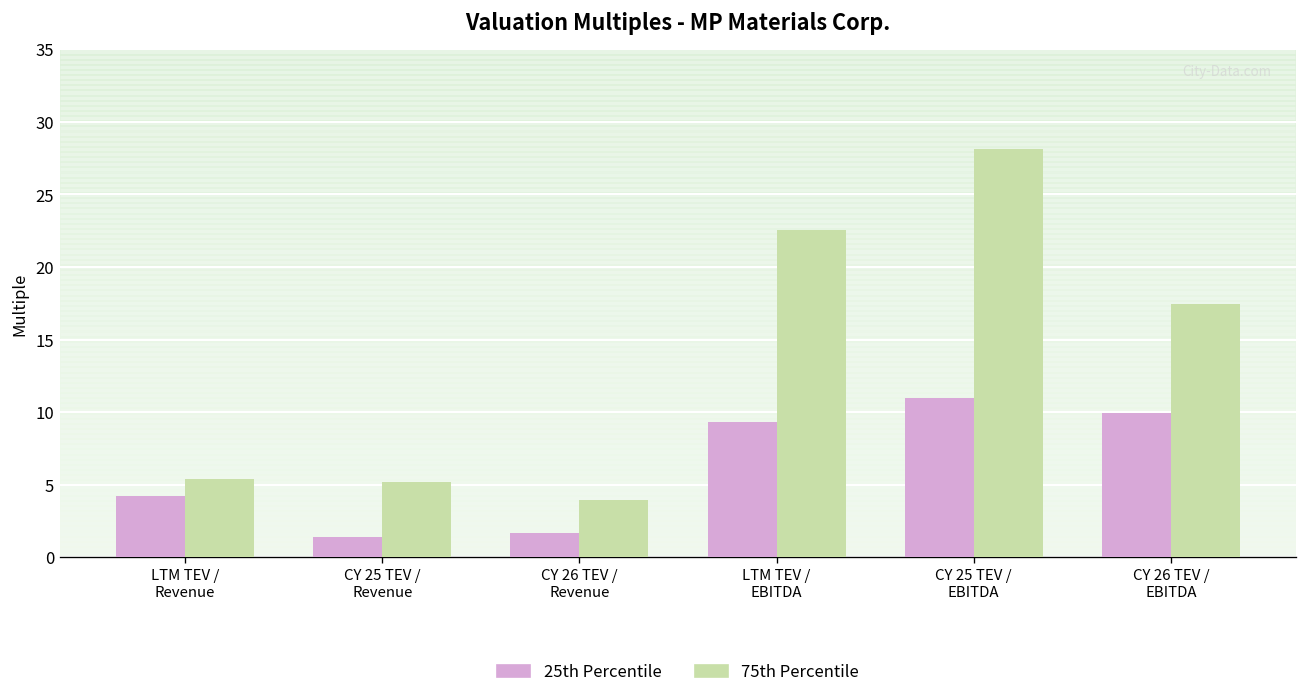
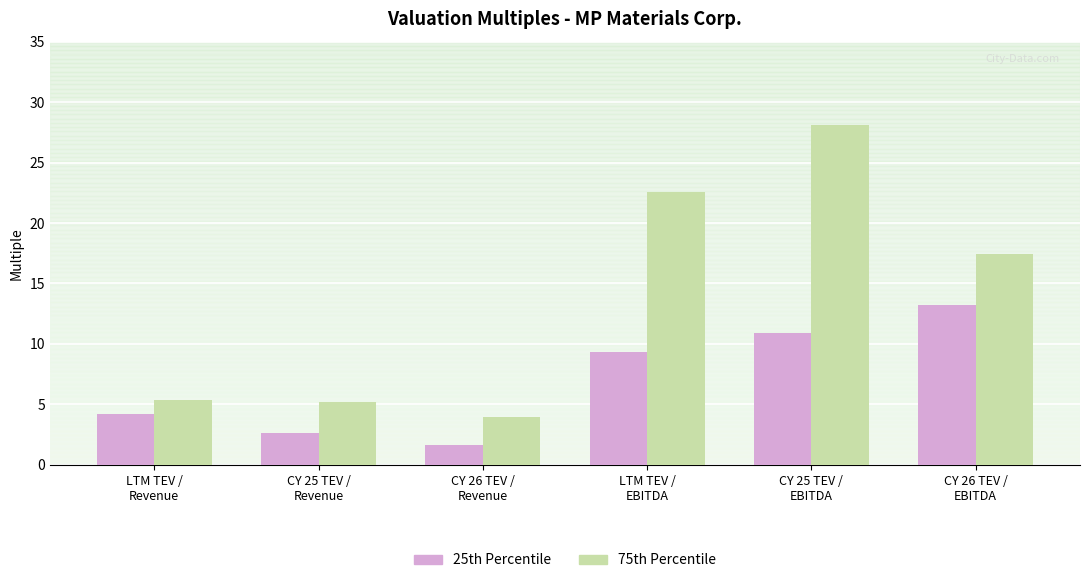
25th Percentile, CY 25 TEV / Revenue: 1.4 -> 2.7
25th Percentile, CY 26 TEV / EBITDA: 10.0 -> 13.2
